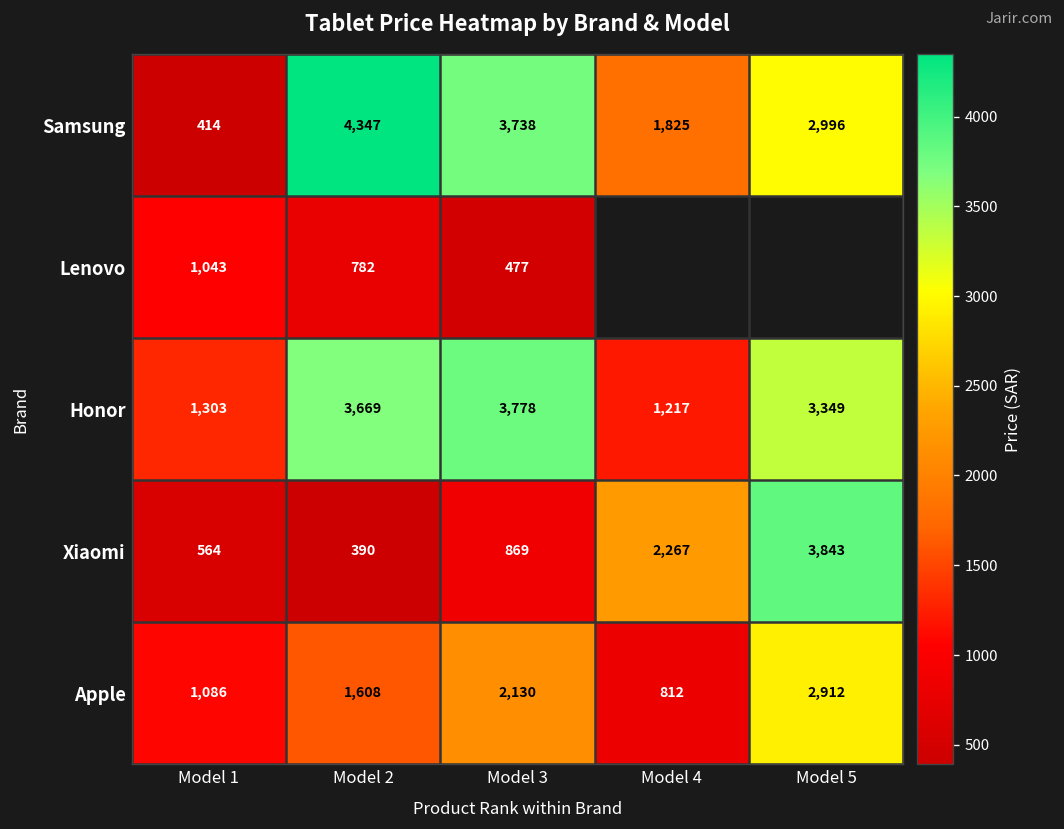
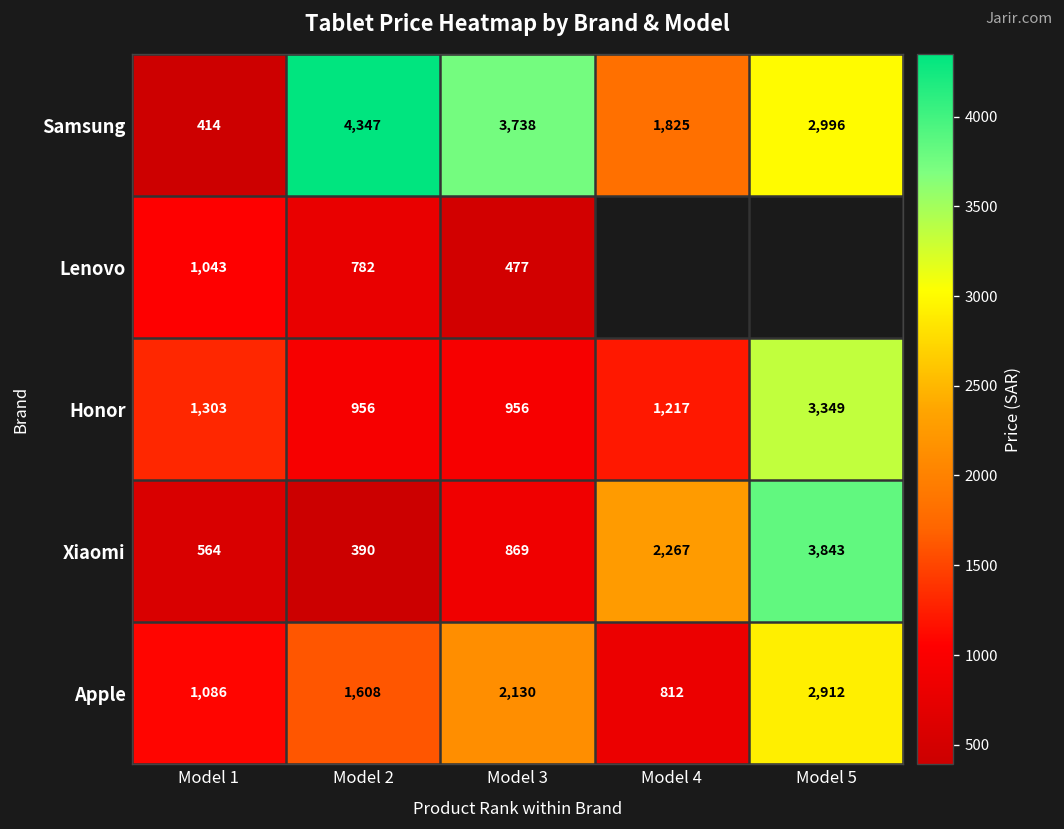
Honor, Model 2: 3,669 -> 956
Honor, Model 3: 3,778 -> 956
